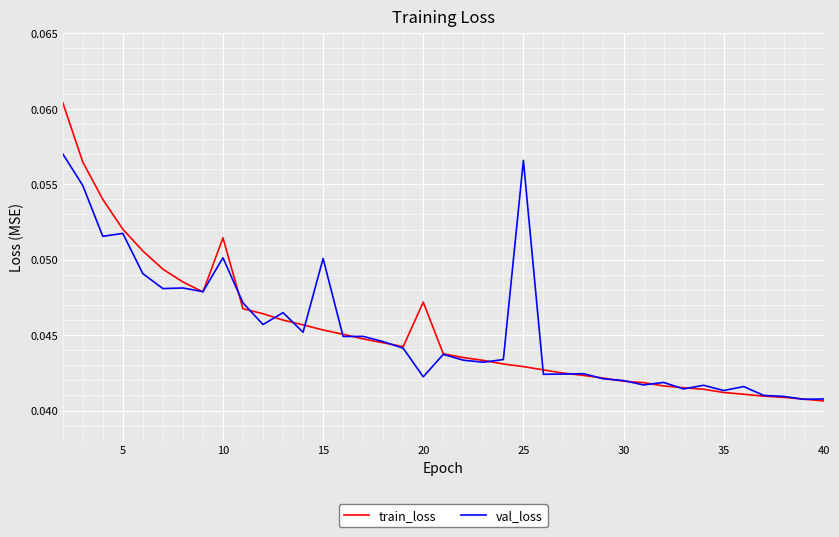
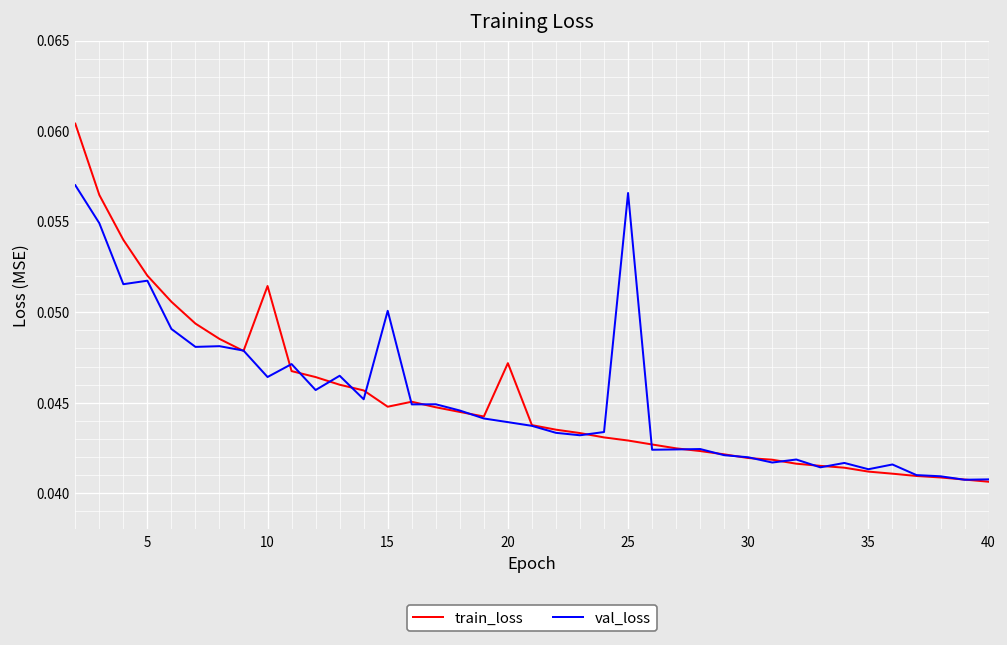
val_loss, 10: 0.0501 -> 0.0464
train_loss, 15: 0.0453 -> 0.0448
val_loss, 20: 0.0422 -> 0.0439
